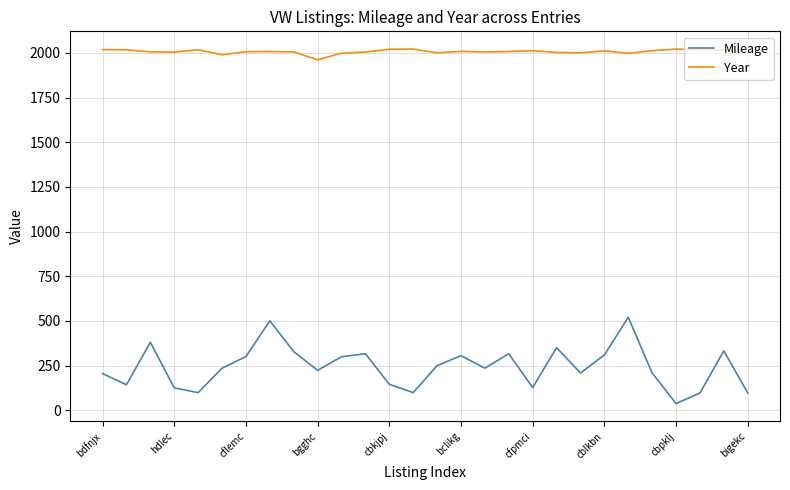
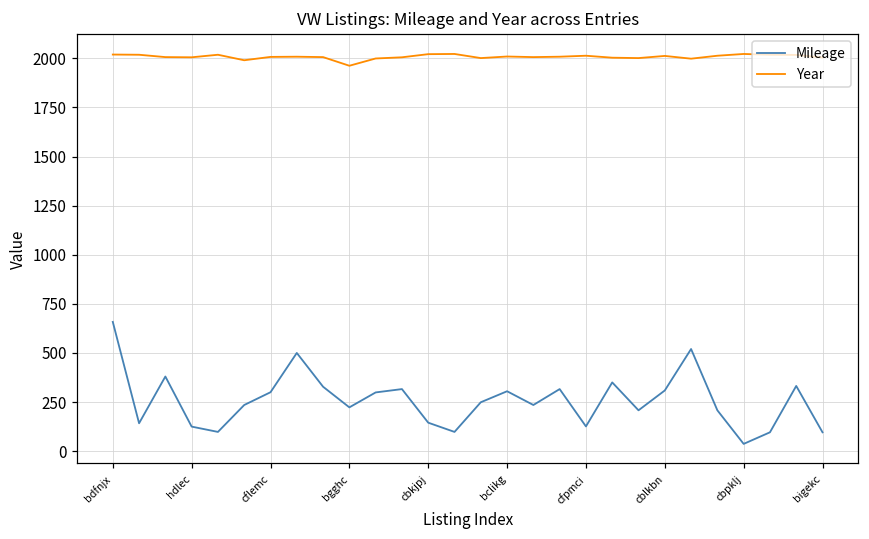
Mileage, bdfnjx: 210 -> 660
